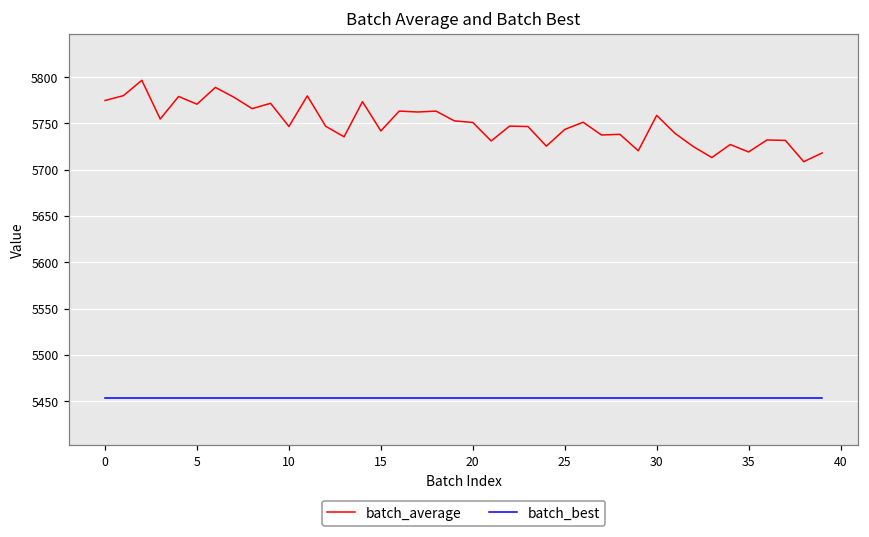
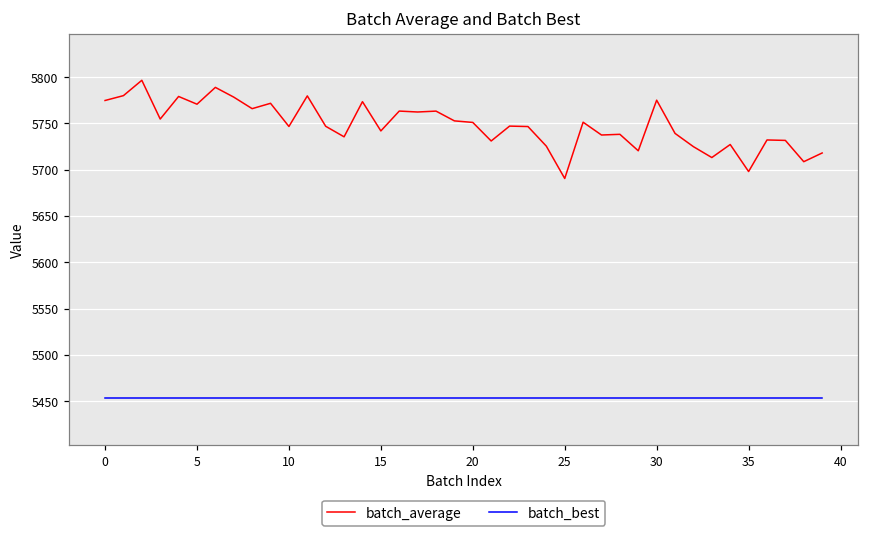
batch_average, 25: 5740 -> 5690
batch_average, 30: 5760 -> 5780
batch_average, 35: 5720 -> 5700
